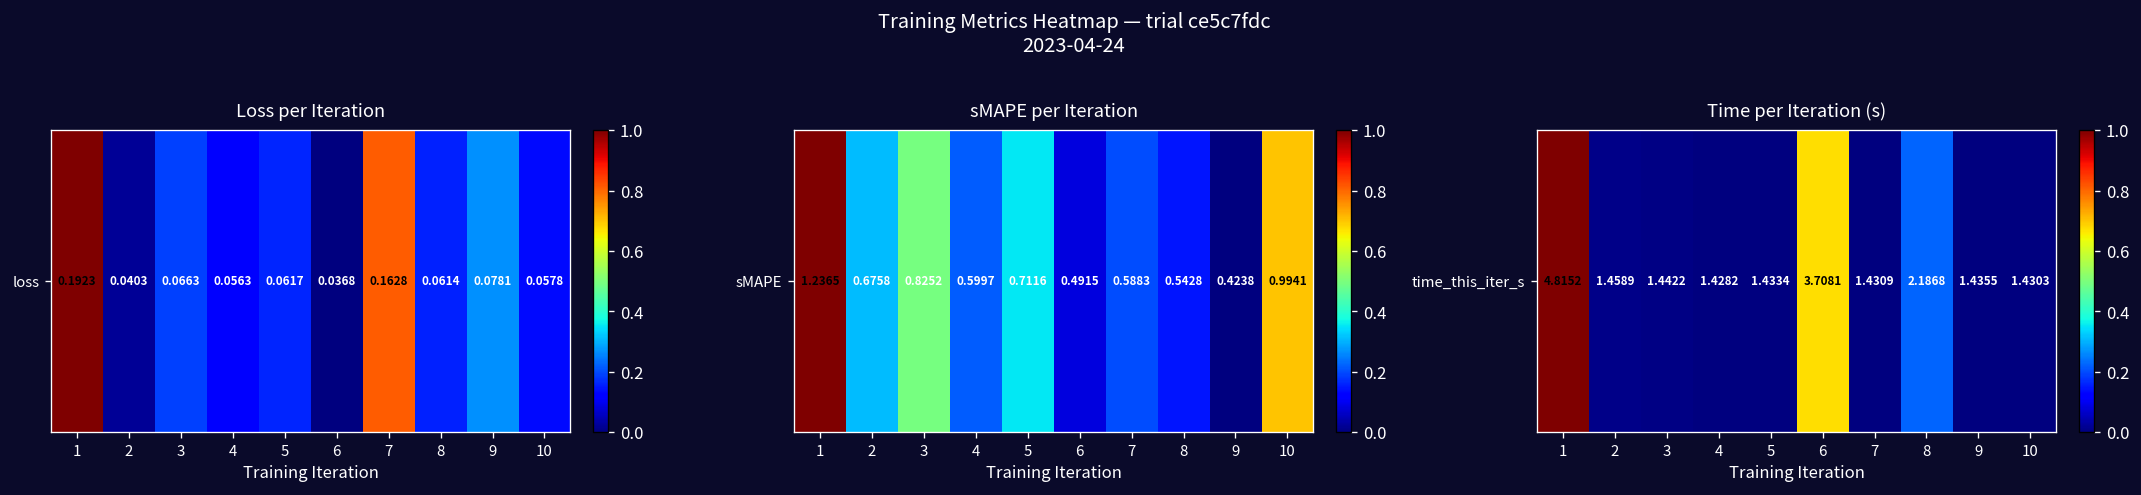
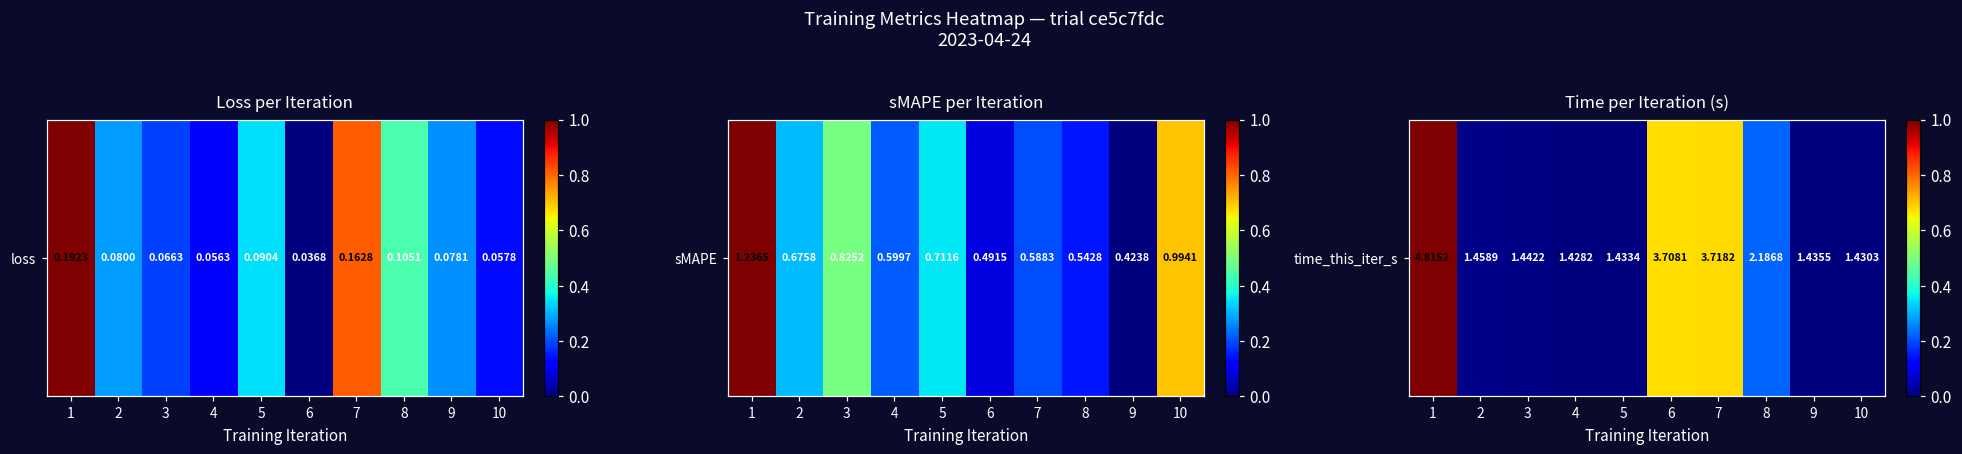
Loss per Iteration, loss, 2: 0.0403 -> 0.0800
Loss per Iteration, loss, 5: 0.0617 -> 0.0904
Loss per Iteration, loss, 8: 0.0614 -> 0.1051
Time per Iteration (s), time_this_iter_s, 7: 1.4309 -> 3.7182
